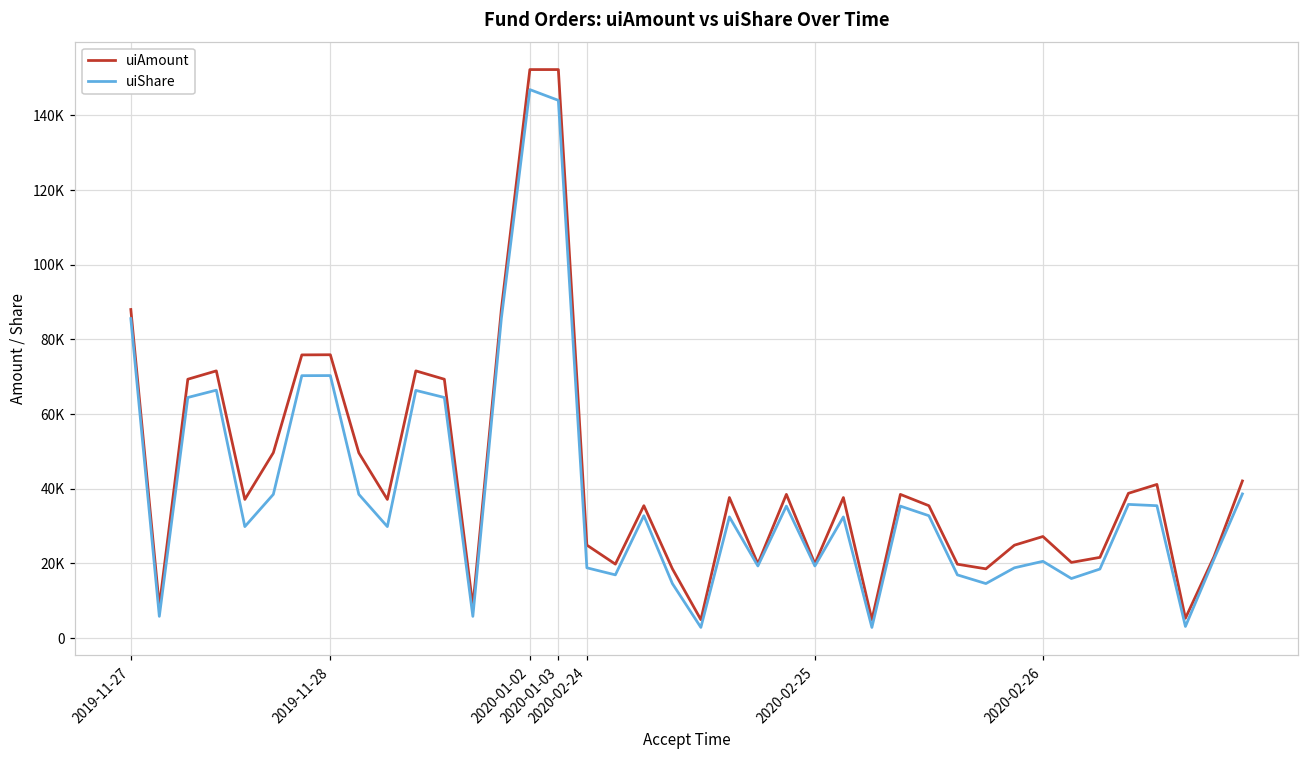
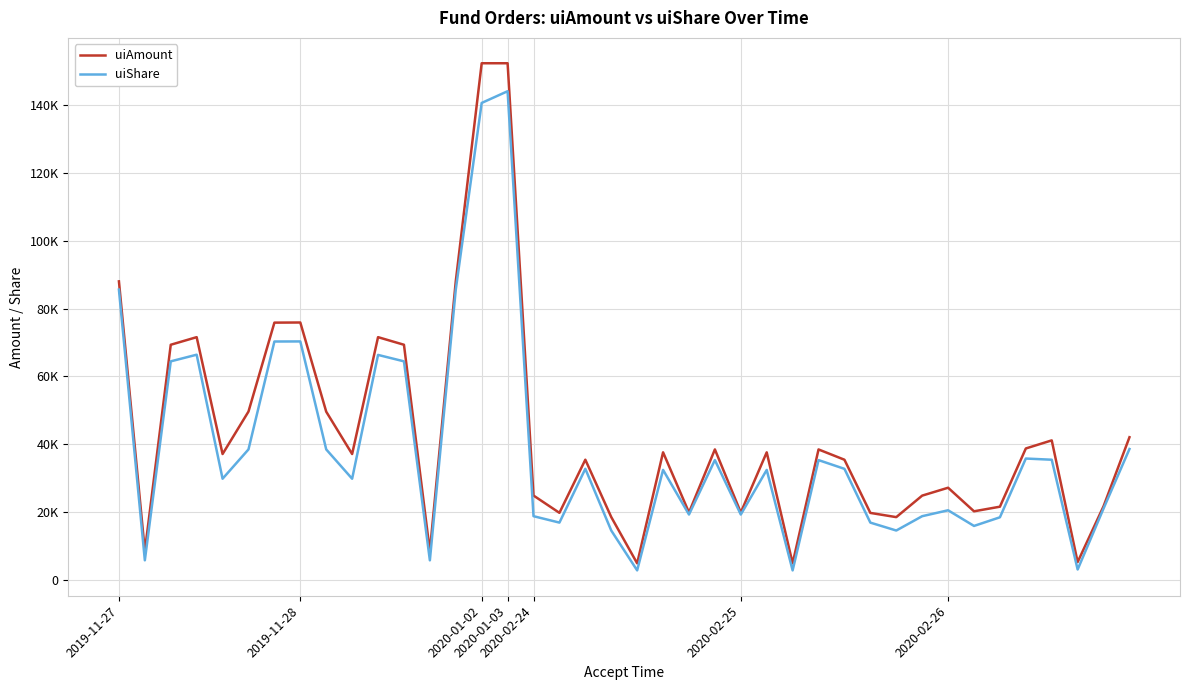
uiShare, 2020-01-02: 147000 -> 141000
